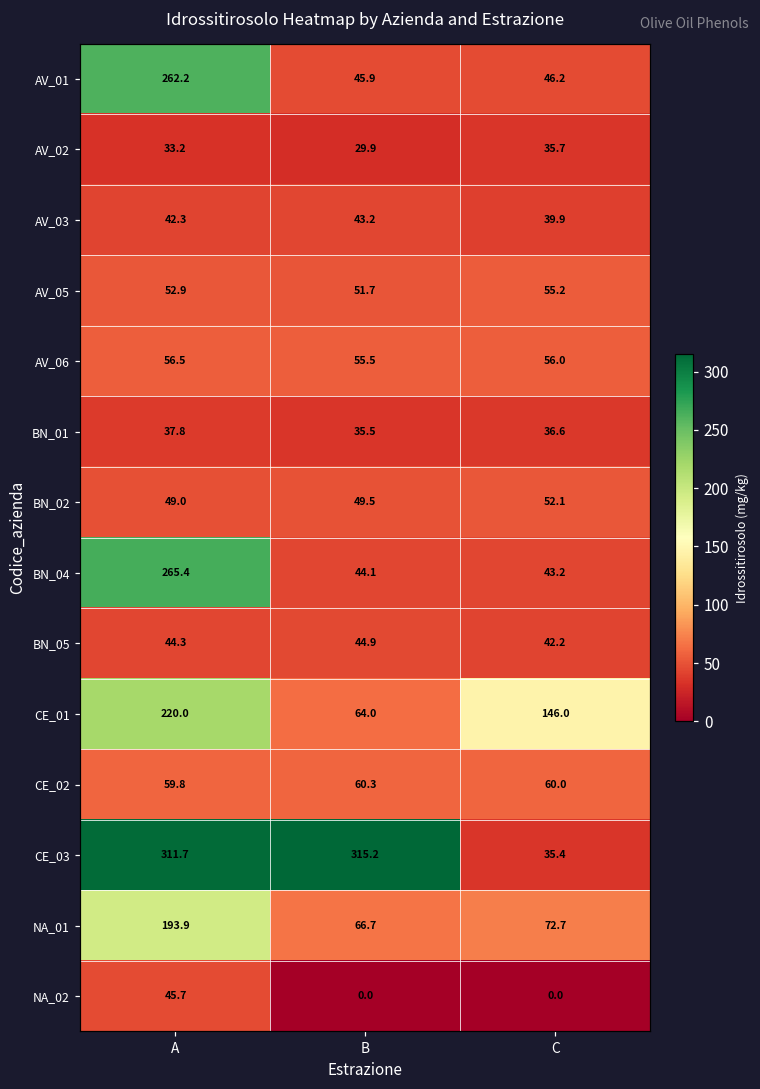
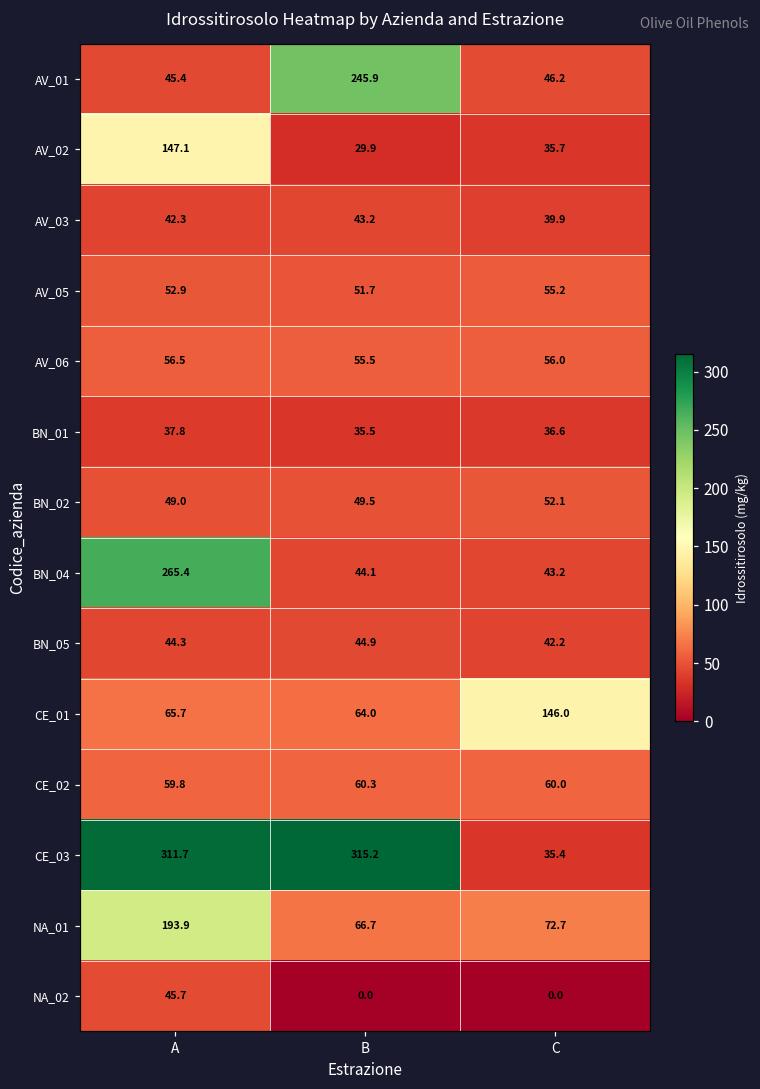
AV_01, A: 262.2 -> 45.4
AV_01, B: 45.9 -> 245.9
AV_02, A: 33.2 -> 147.1
CE_01, A: 220.0 -> 65.7
